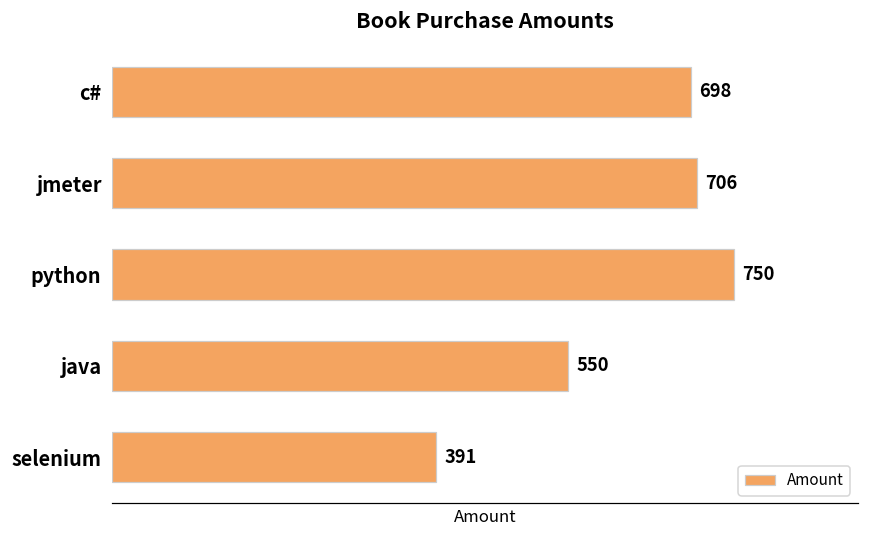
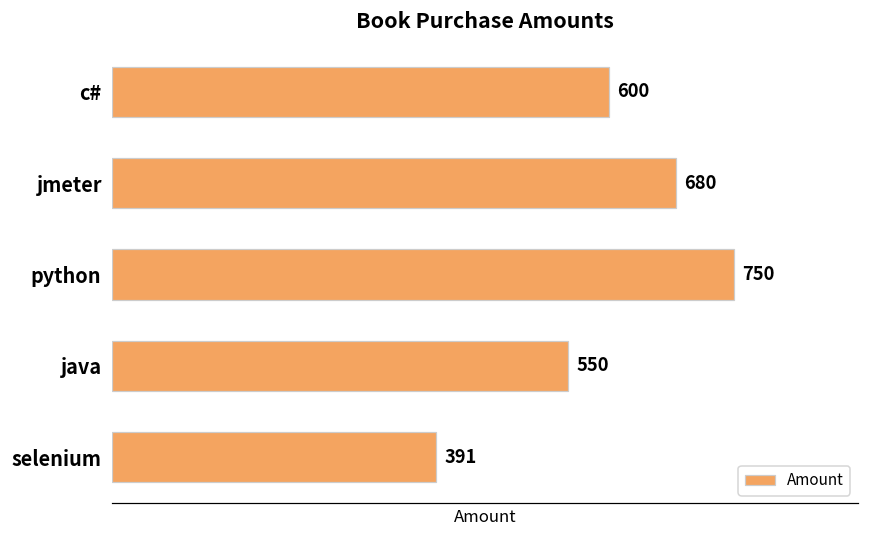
c#: 698 -> 600
jmeter: 706 -> 680
